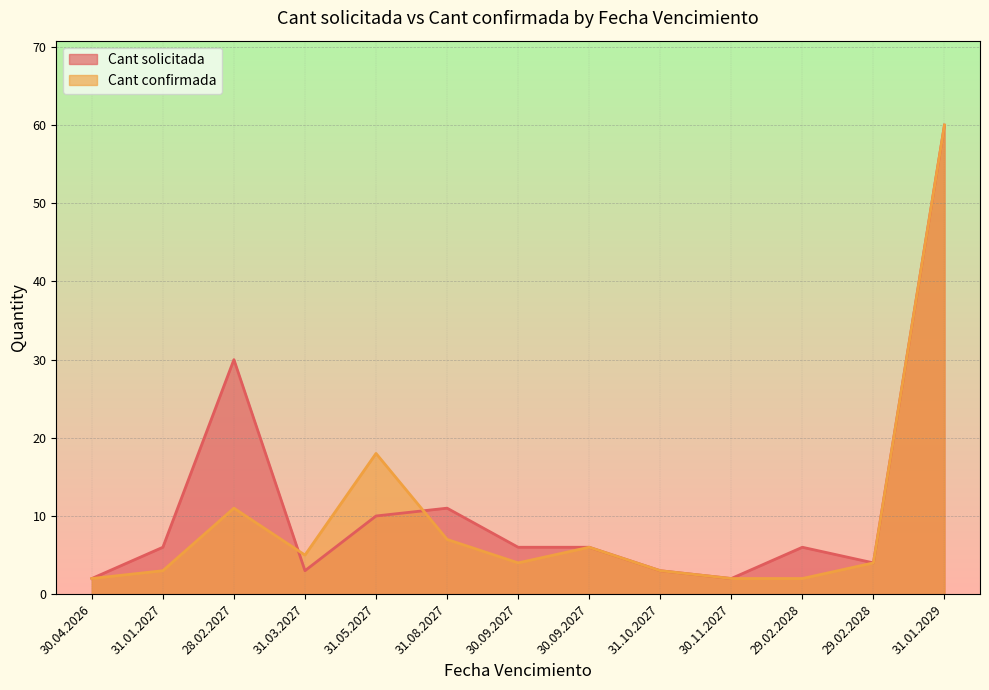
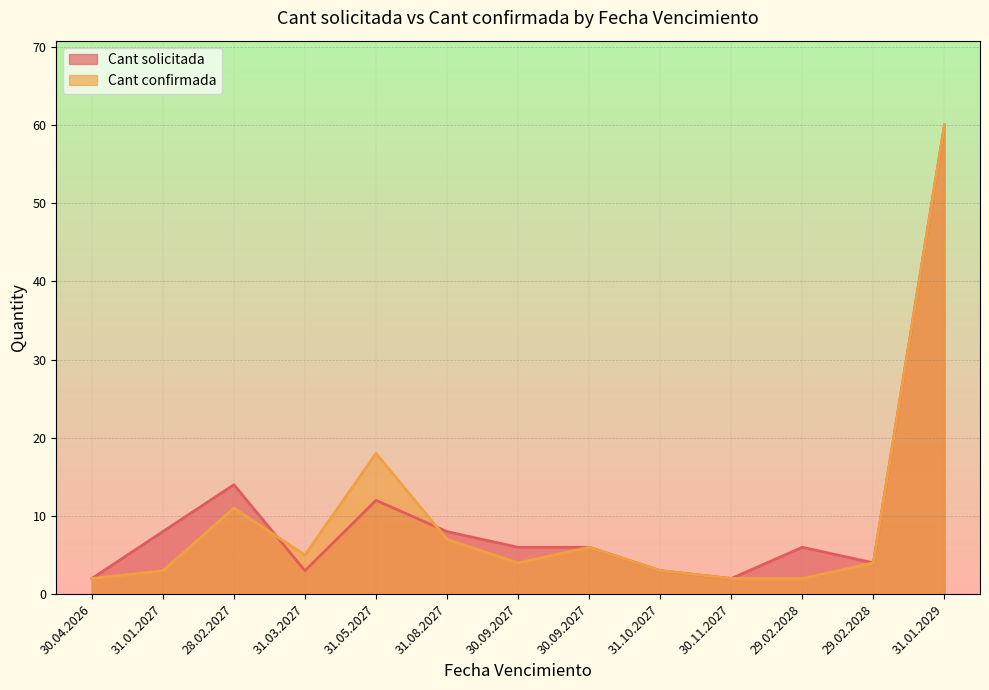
Cant solicitada, 31.01.2027: 6 -> 8
Cant solicitada, 28.02.2027: 30 -> 14
Cant solicitada, 31.05.2027: 10 -> 12
Cant solicitada, 31.08.2027: 11 -> 8
